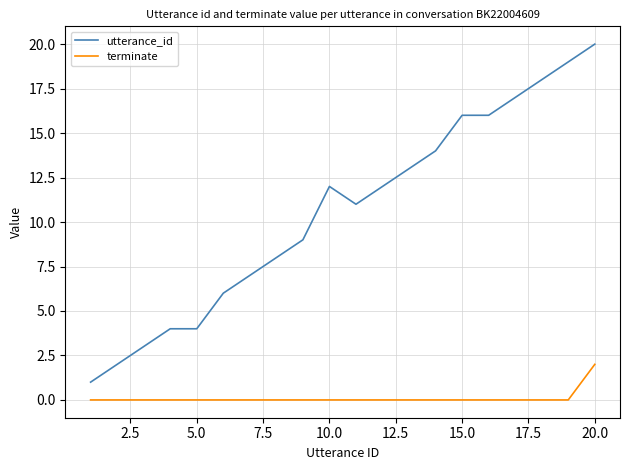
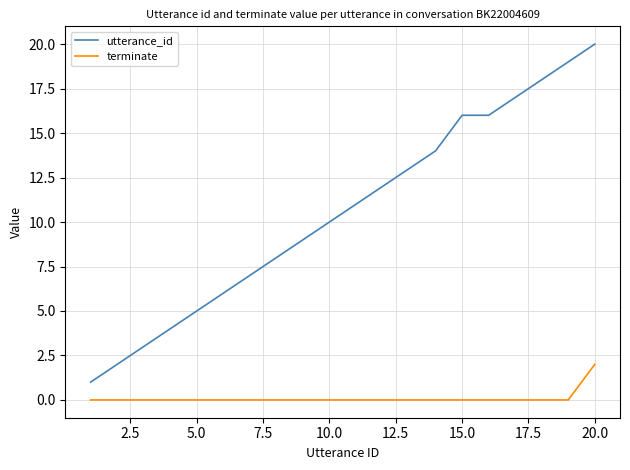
utterance_id, 5.0: 4 -> 5
utterance_id, 10.0: 12 -> 10
